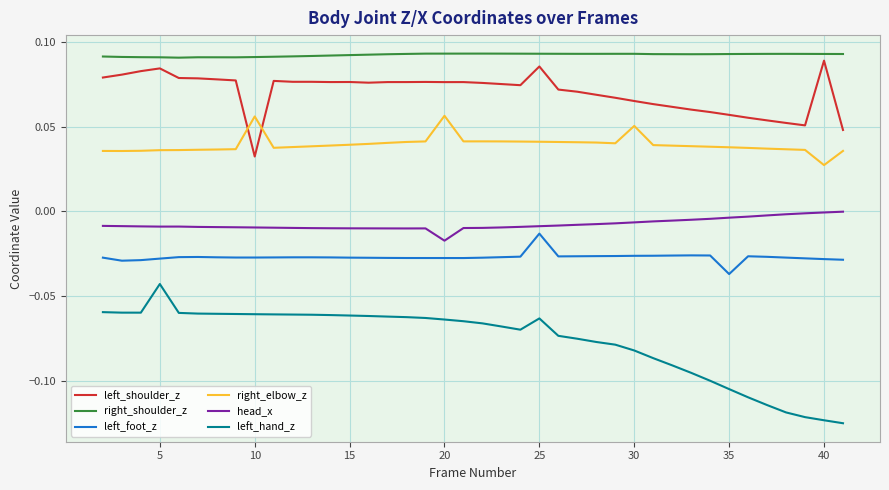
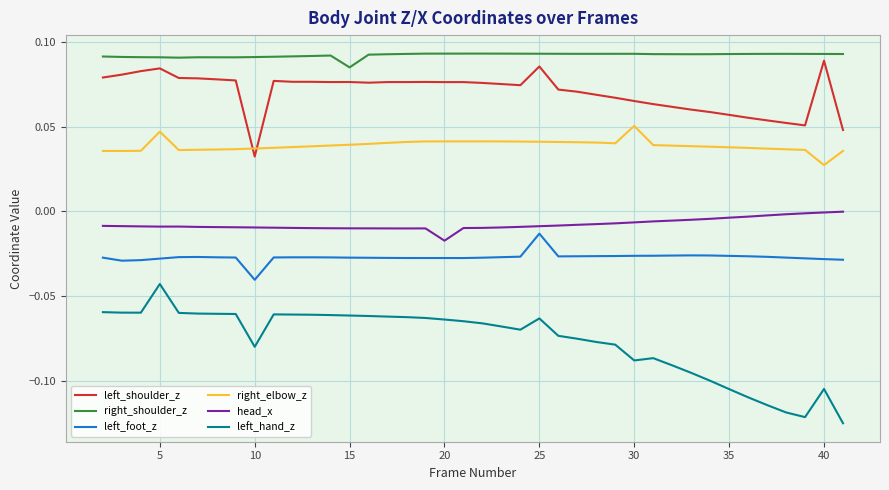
right_elbow_z, 5: 0.036 -> 0.047
left_foot_z, 10: -0.027 -> -0.040
right_elbow_z, 10: 0.056 -> 0.037
left_hand_z, 10: -0.061 -> -0.080
right_shoulder_z, 15: 0.092 -> 0.085
right_elbow_z, 20: 0.057 -> 0.041
left_hand_z, 30: -0.082 -> -0.088
left_foot_z, 35: -0.037 -> -0.026
left_hand_z, 40: -0.124 -> -0.105
